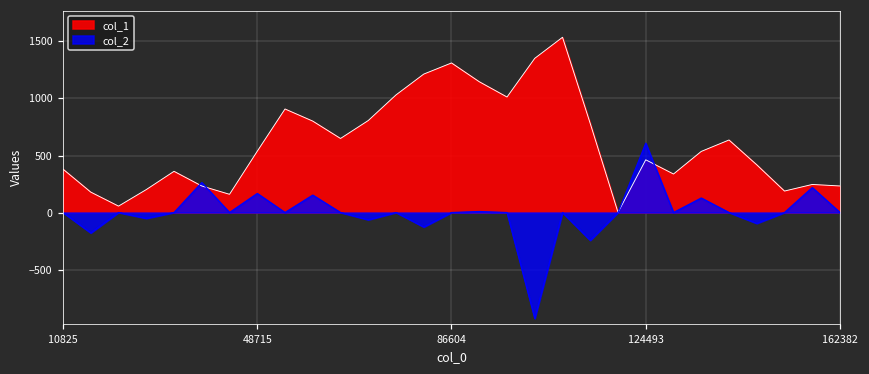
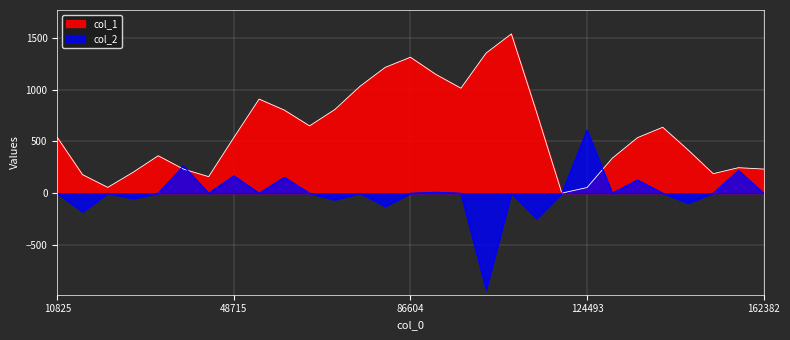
col_1, 10825: 380 -> 540
col_1, 124493: 460 -> 50
